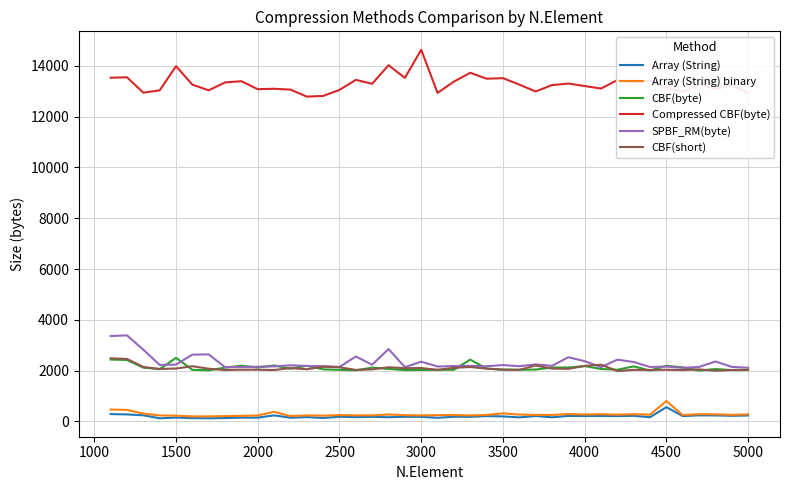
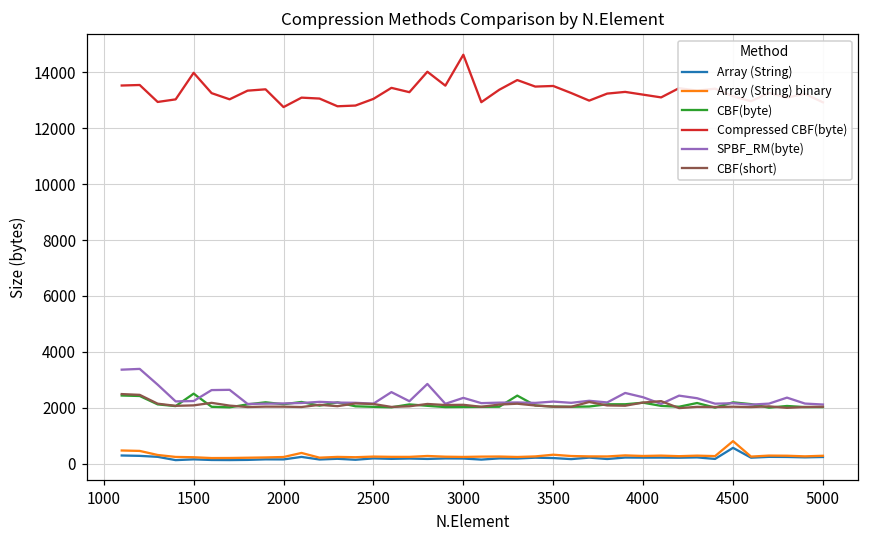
Compressed CBF(byte), 2000: 13100 -> 12800
